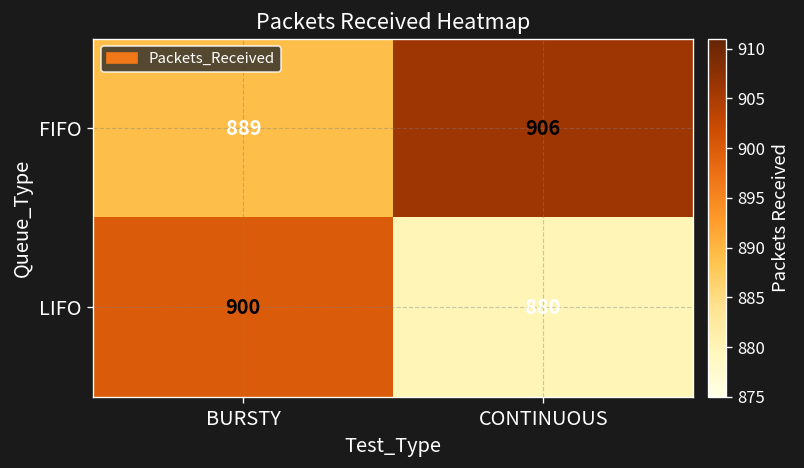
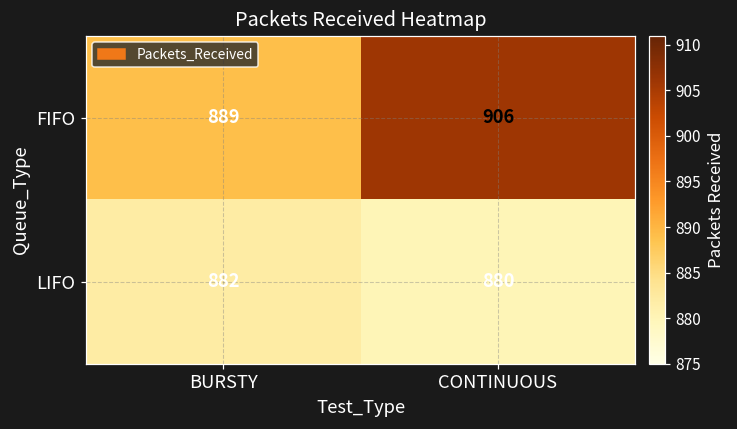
LIFO, BURSTY: 900 -> 882
